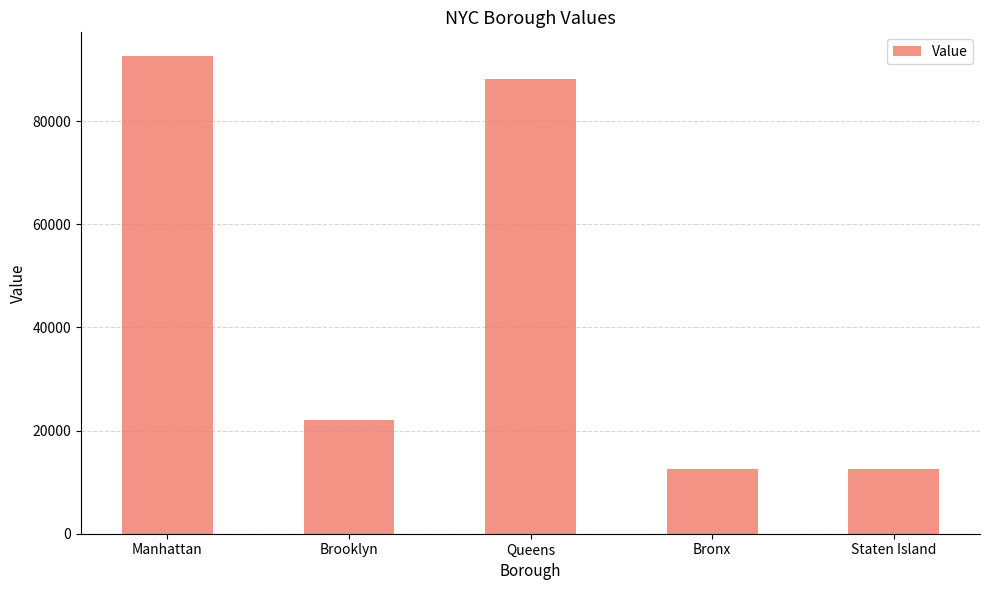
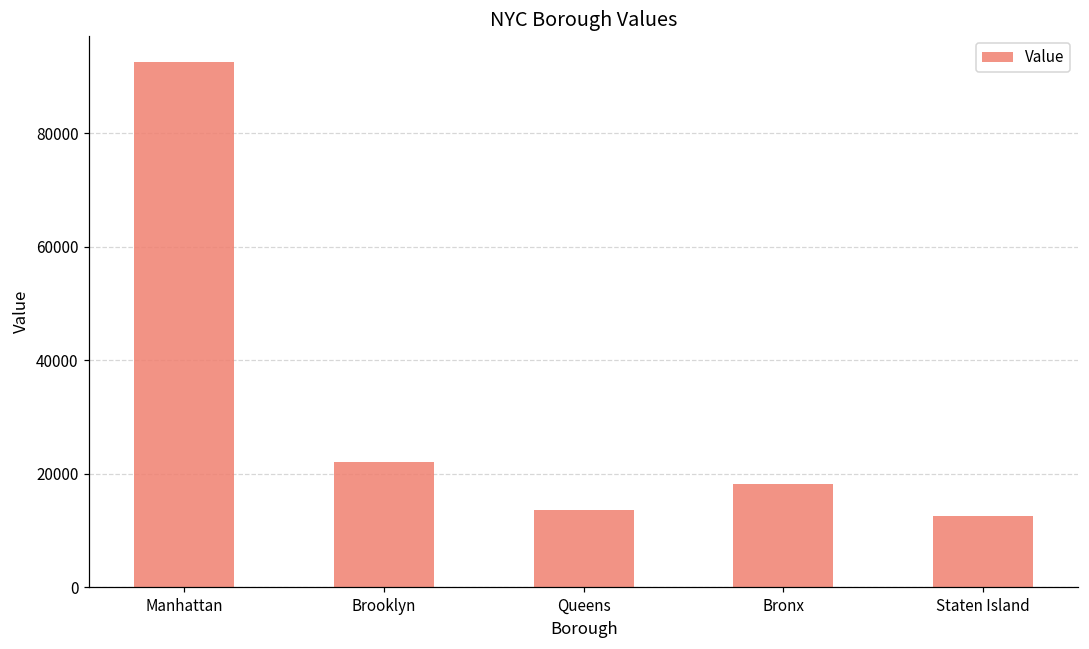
Queens: 88000 -> 14000
Bronx: 13000 -> 18000
